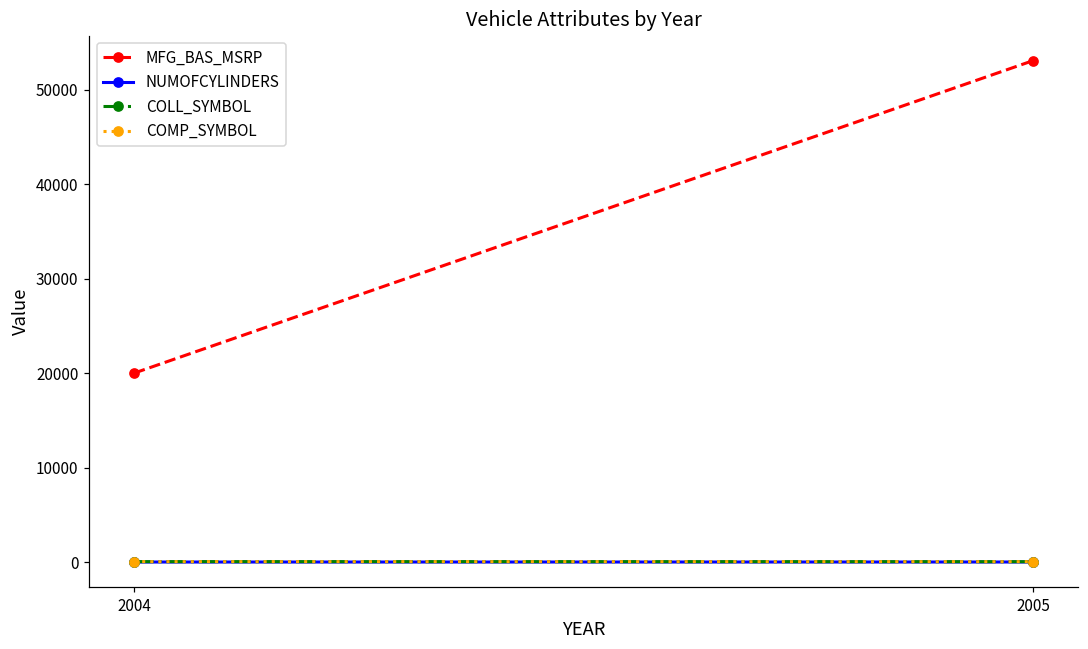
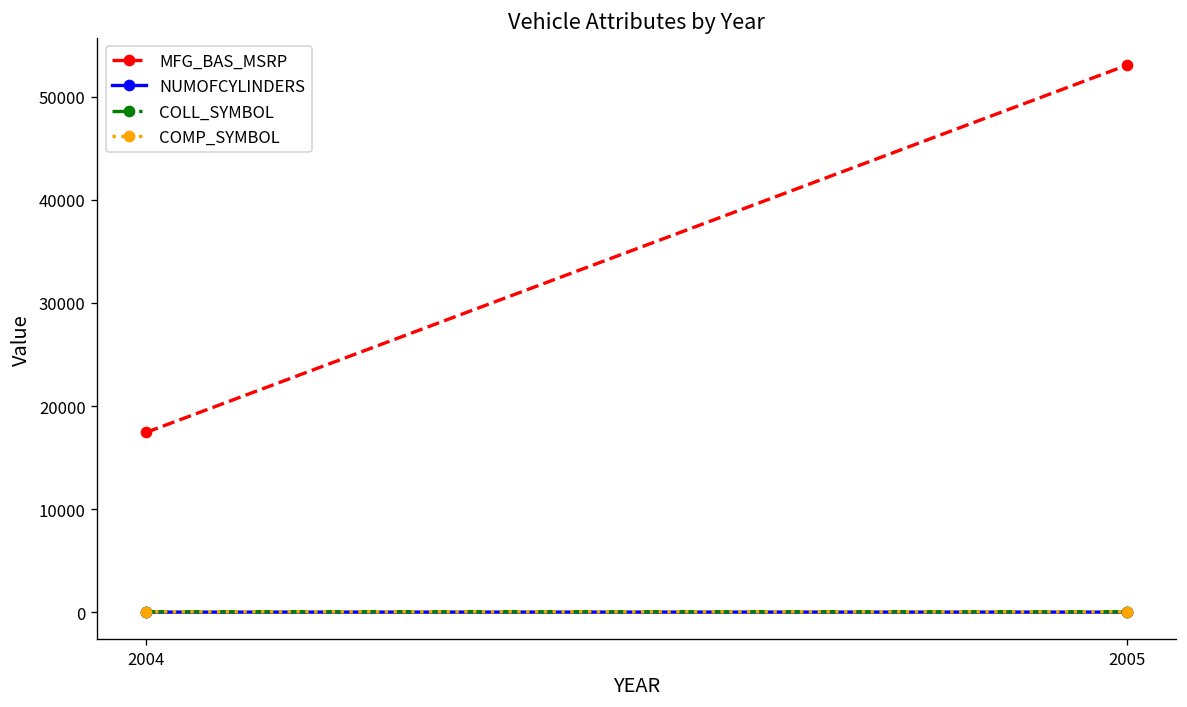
MFG_BAS_MSRP, 2004: 20000 -> 17000
